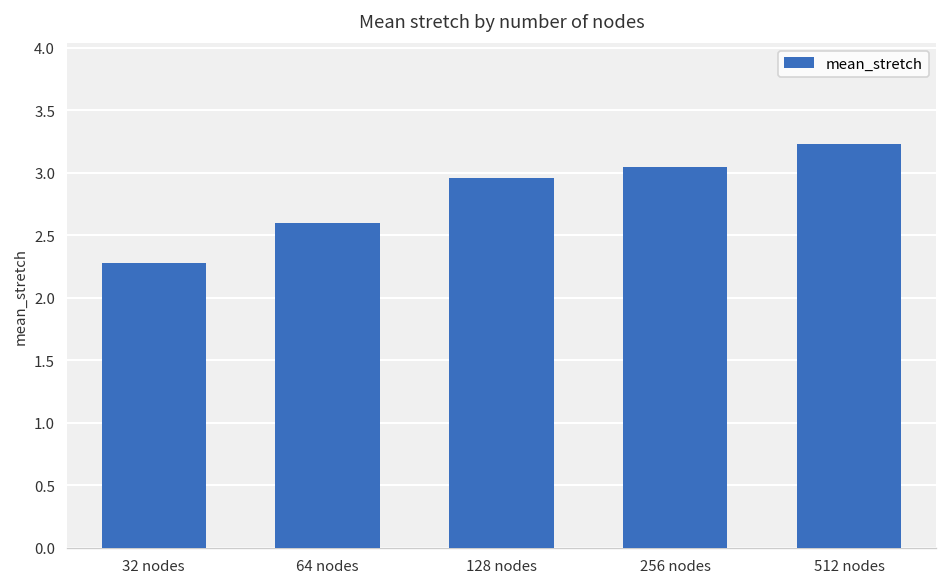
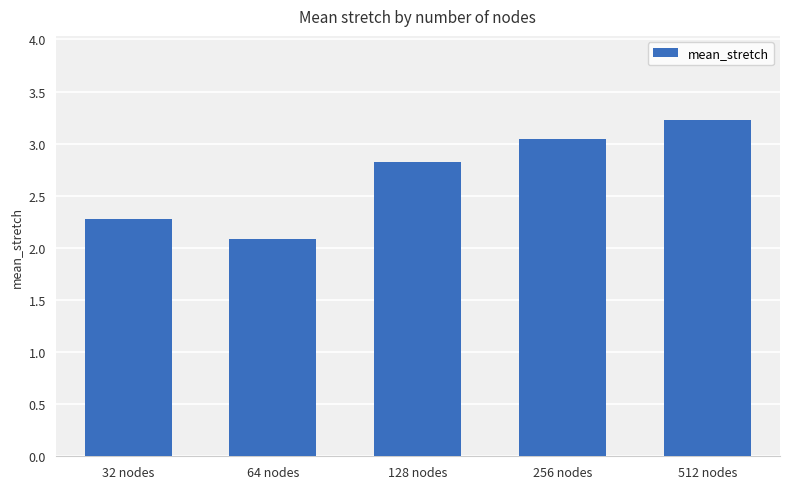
64 nodes: 2.59 -> 2.08
128 nodes: 2.95 -> 2.82
